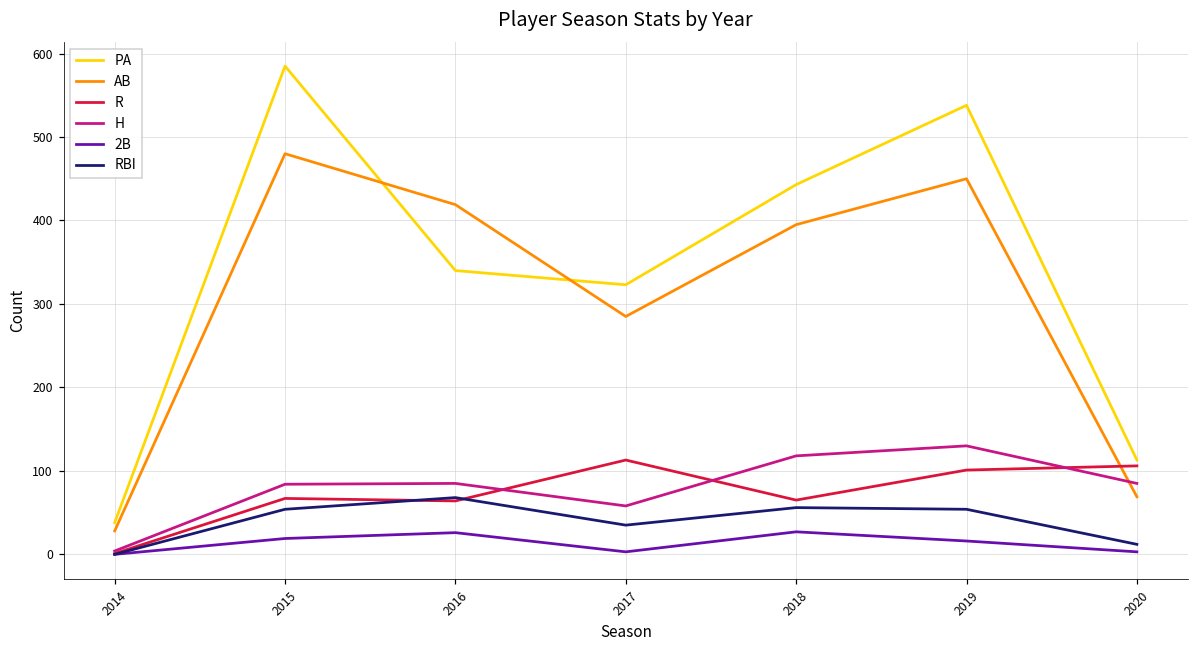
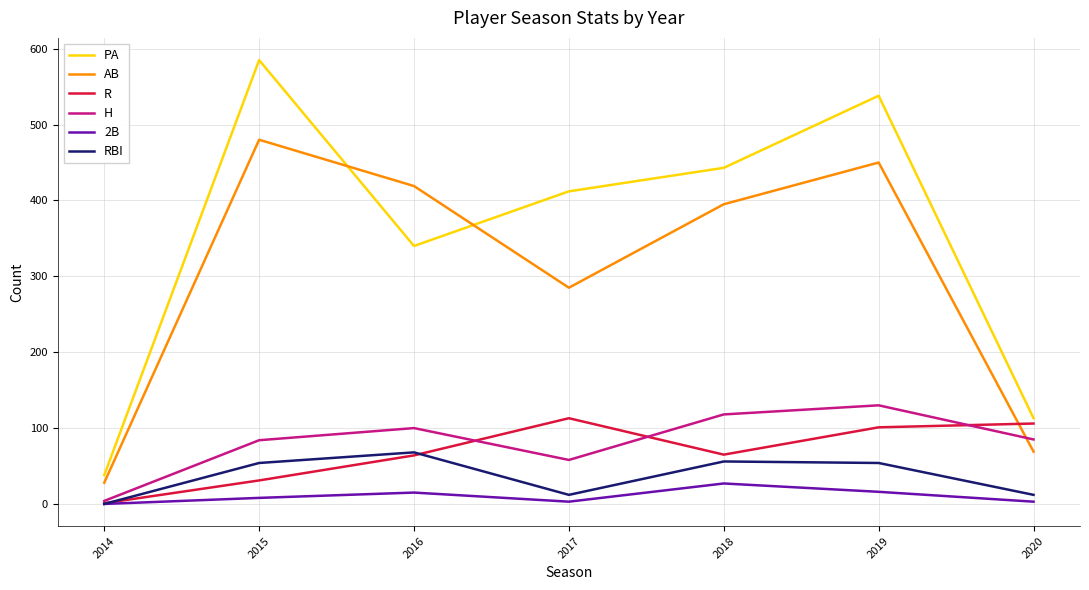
R, 2015: 70 -> 30
2B, 2015: 20 -> 10
H, 2016: 90 -> 100
2B, 2016: 30 -> 20
PA, 2017: 320 -> 410
RBI, 2017: 40 -> 10
